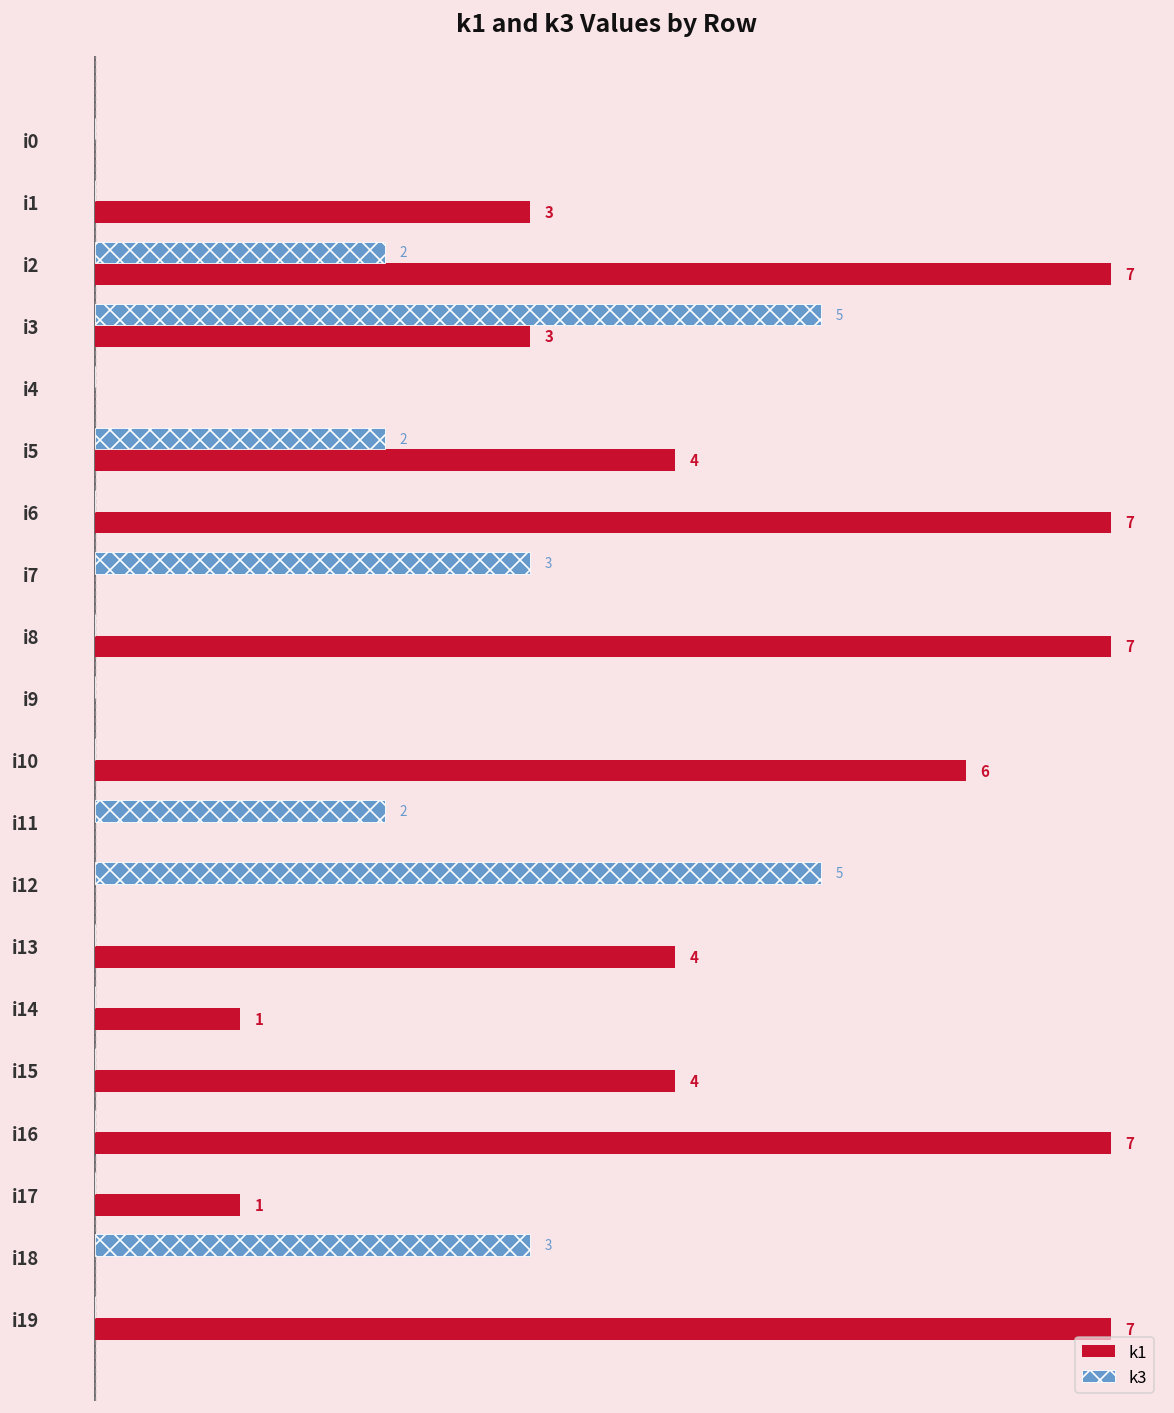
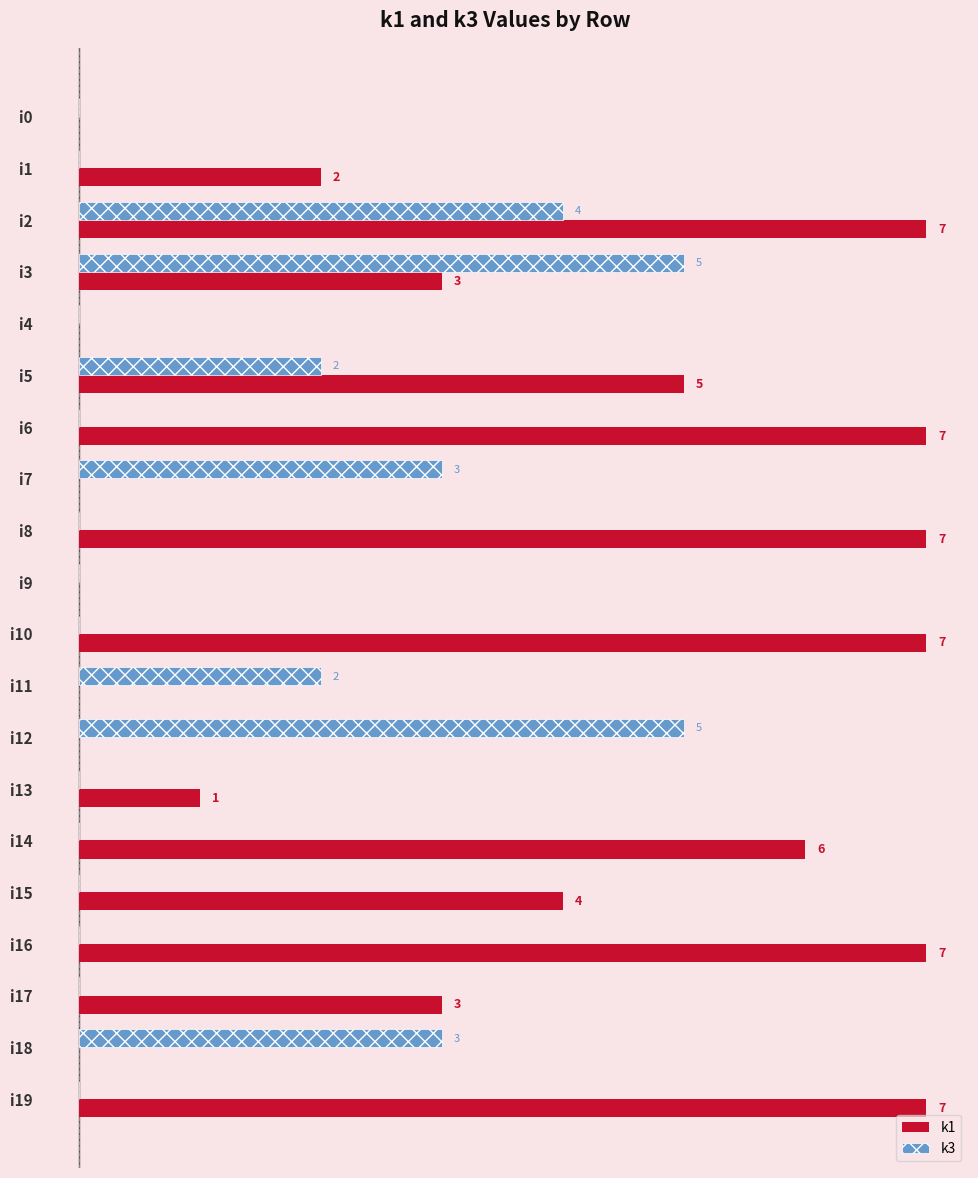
k1, i1: 3 -> 2
k3, i2: 2 -> 4
k1, i5: 4 -> 5
k1, i10: 6 -> 7
k1, i13: 4 -> 1
k1, i14: 1 -> 6
k1, i17: 1 -> 3
